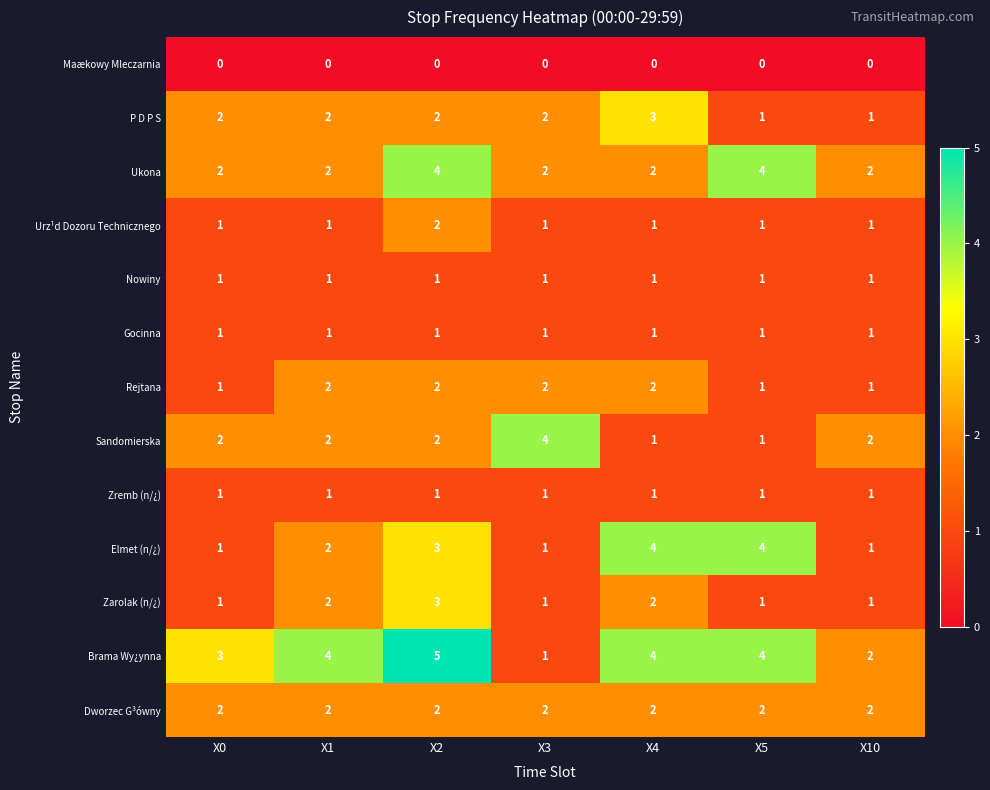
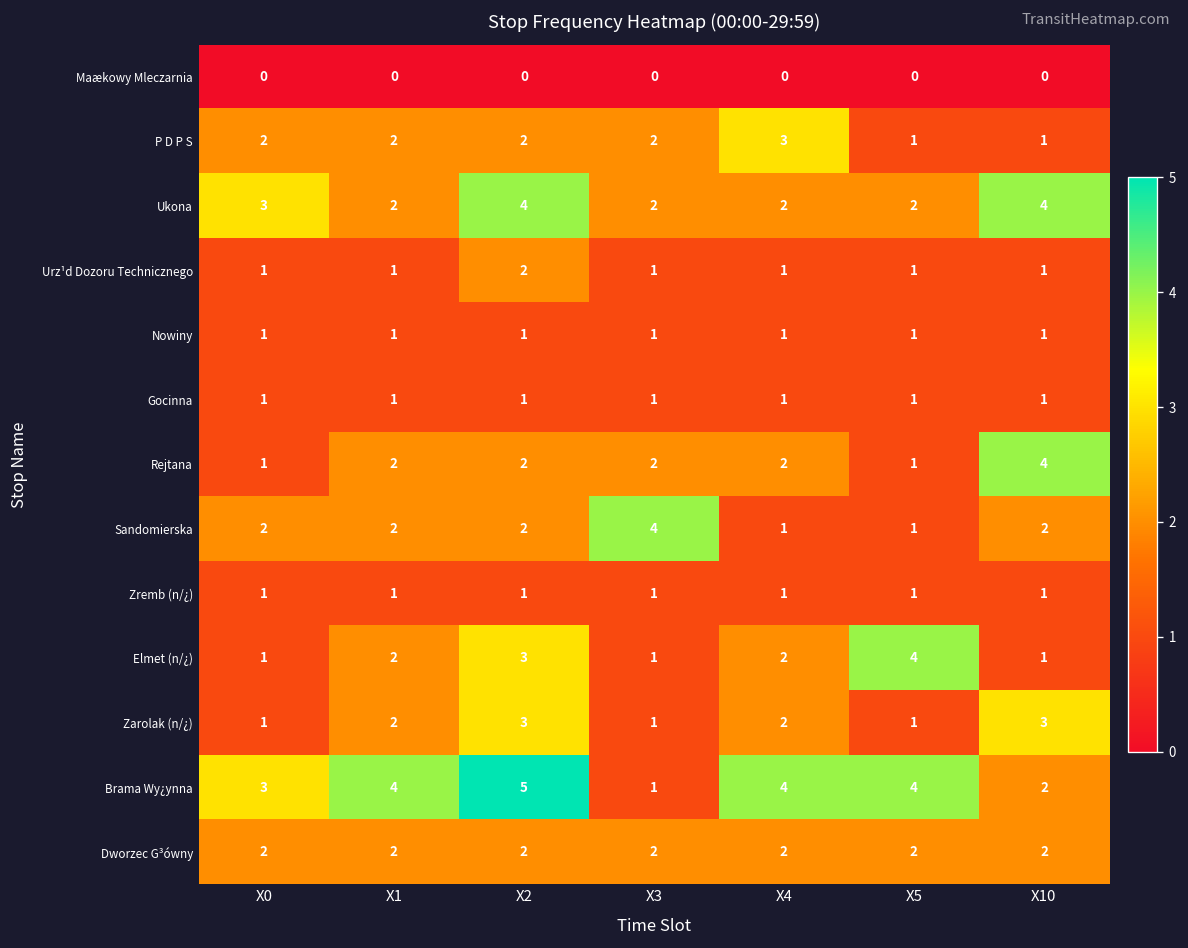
Ukona, X0: 2 -> 3
Ukona, X5: 4 -> 2
Ukona, X10: 2 -> 4
Rejtana, X10: 1 -> 4
Elmet (n/¿), X4: 4 -> 2
Zarolak (n/¿), X10: 1 -> 3
